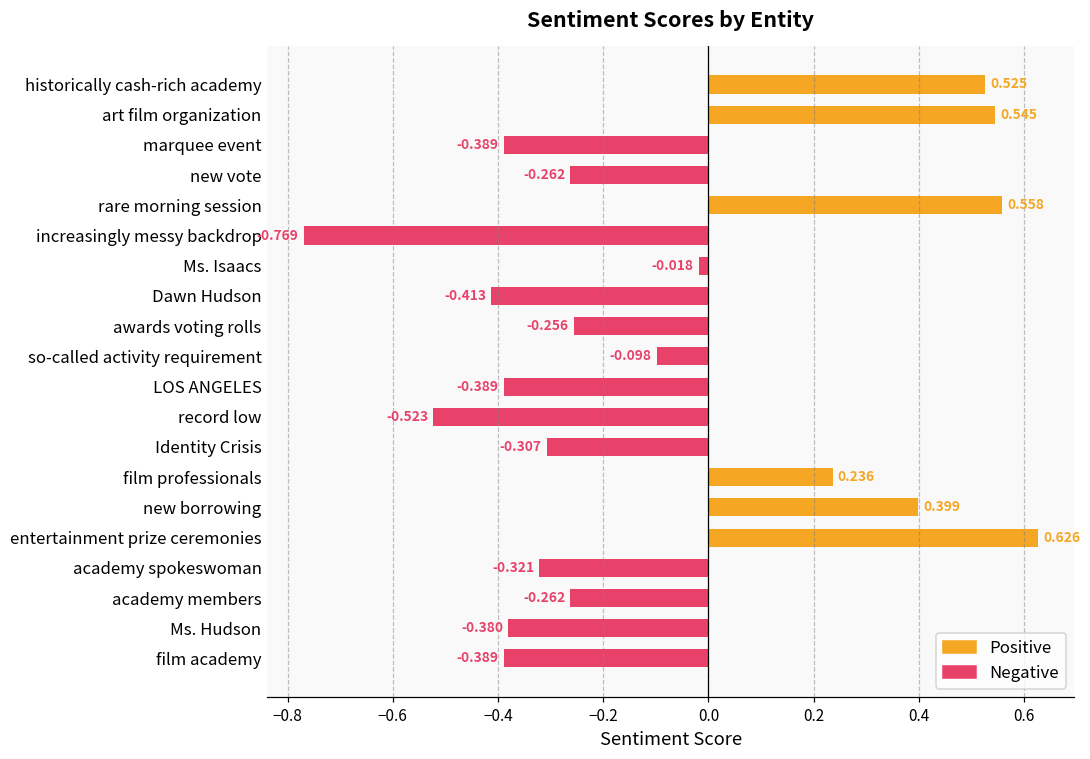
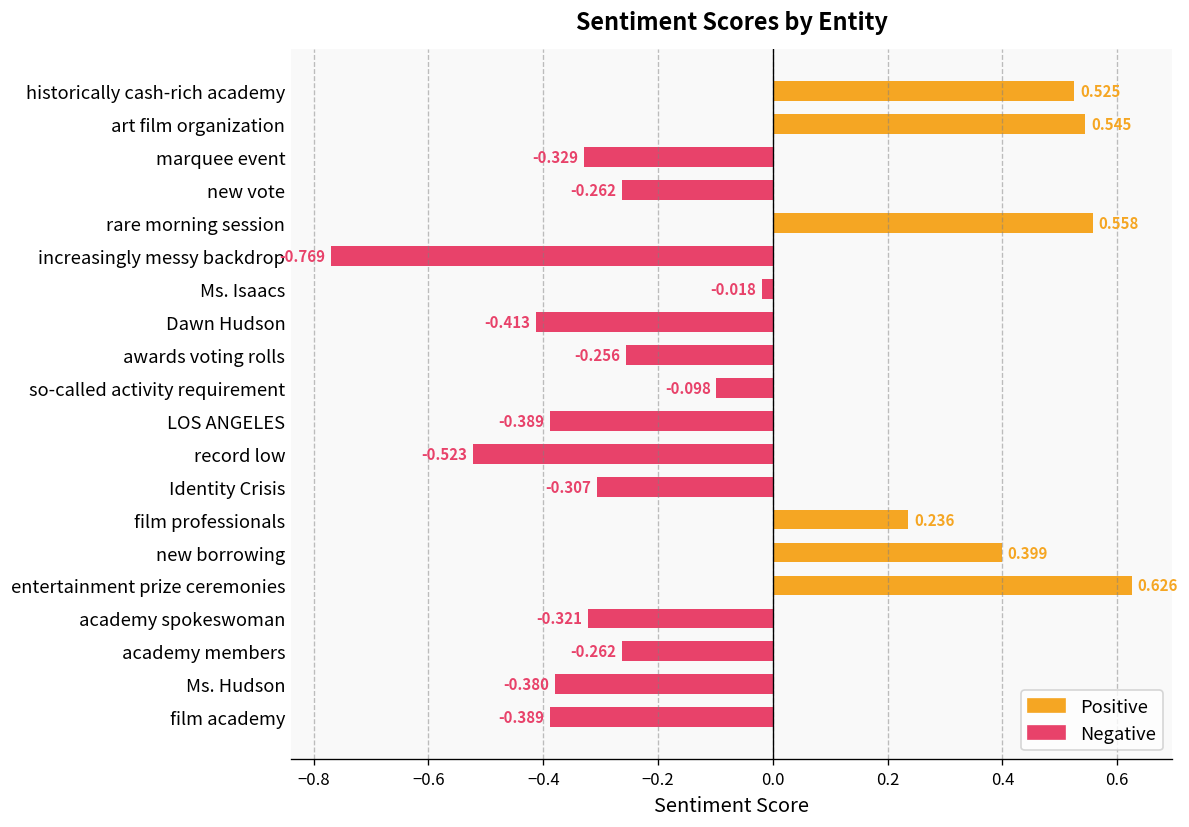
Negative, marquee event: -0.389 -> -0.329
